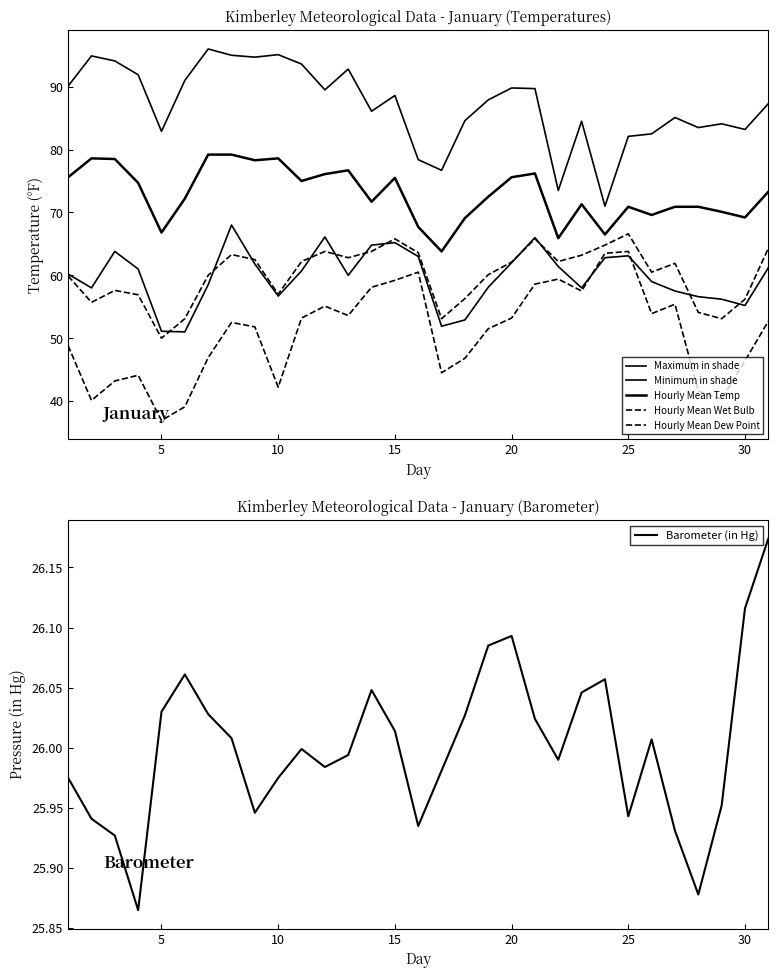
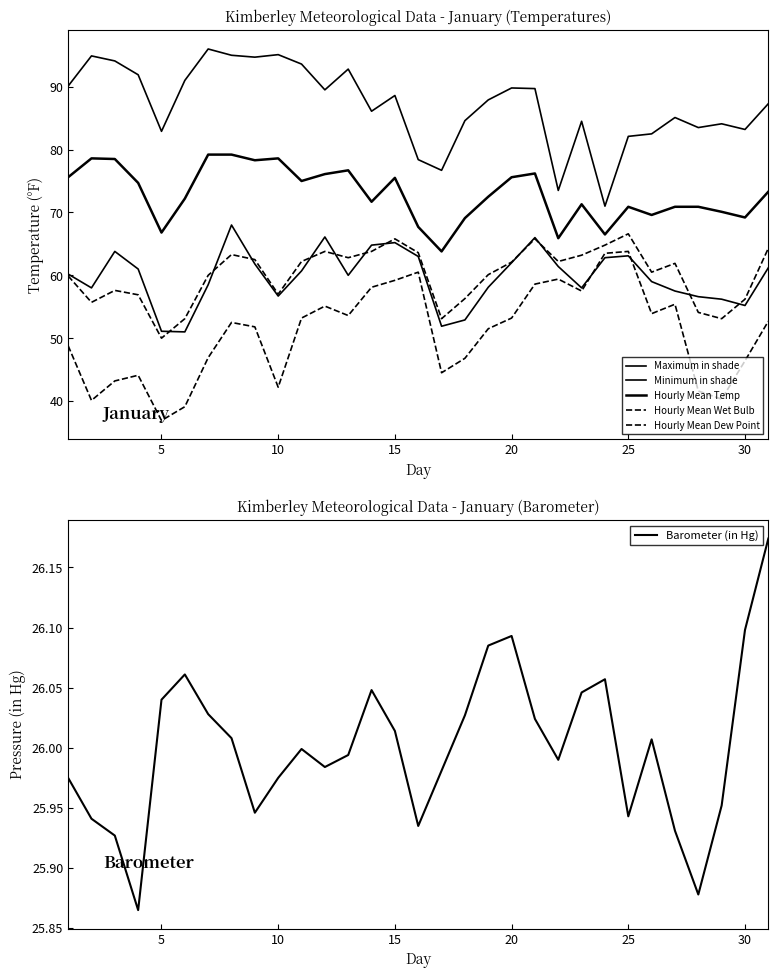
Kimberley Meteorological Data - January (Barometer), 5: 26.03 -> 26.04
Kimberley Meteorological Data - January (Barometer), 30: 26.116 -> 26.098
